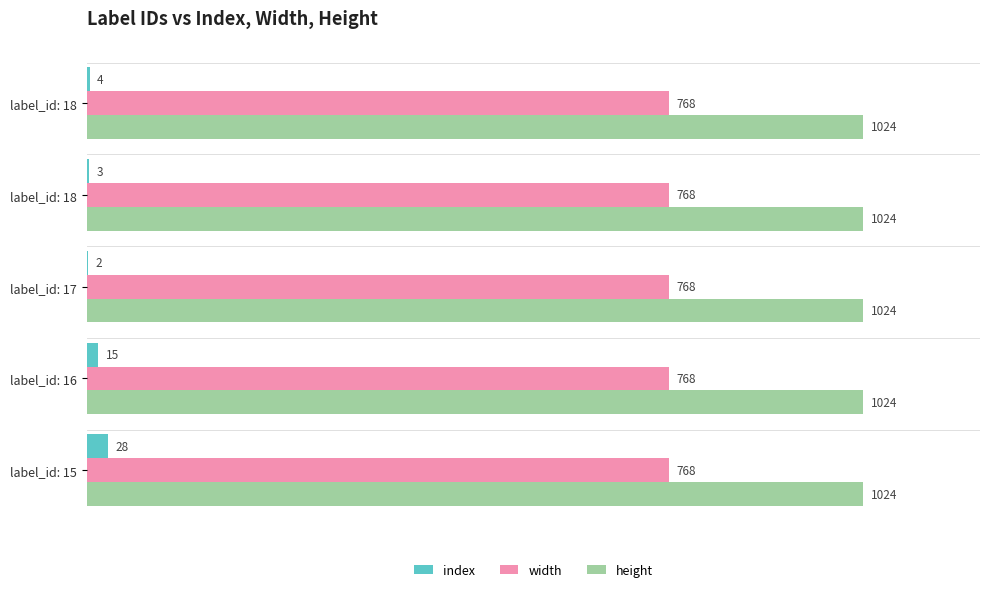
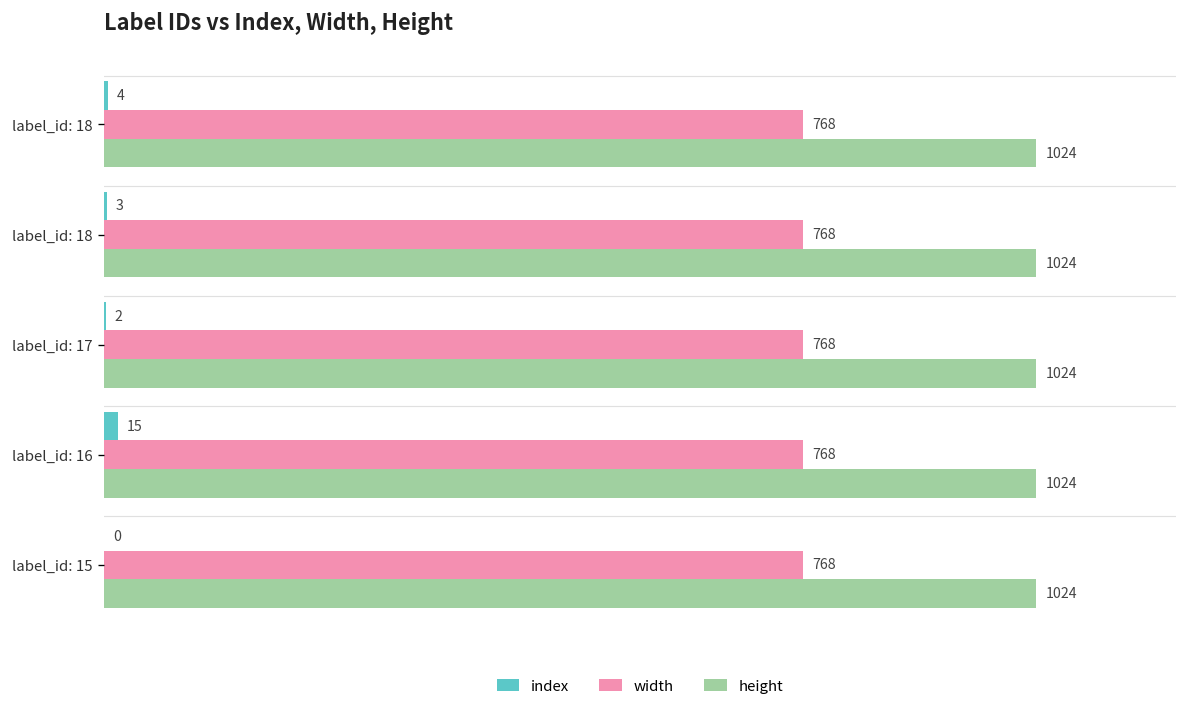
index, label_id: 15: 28 -> 0
